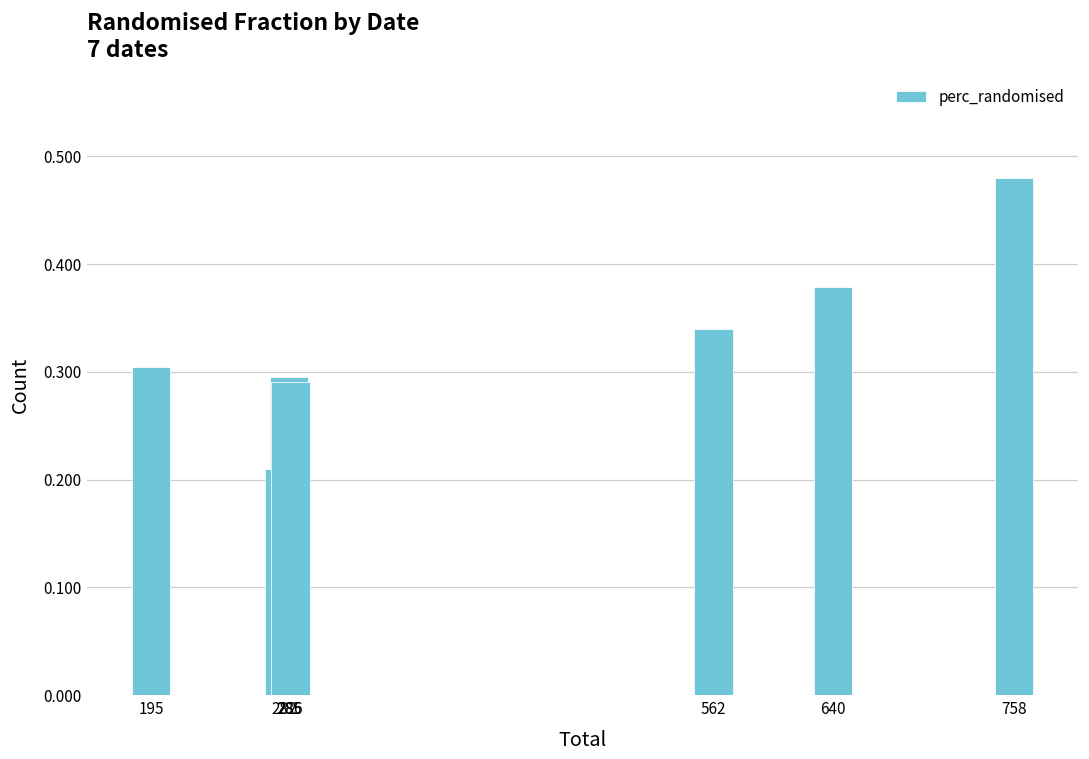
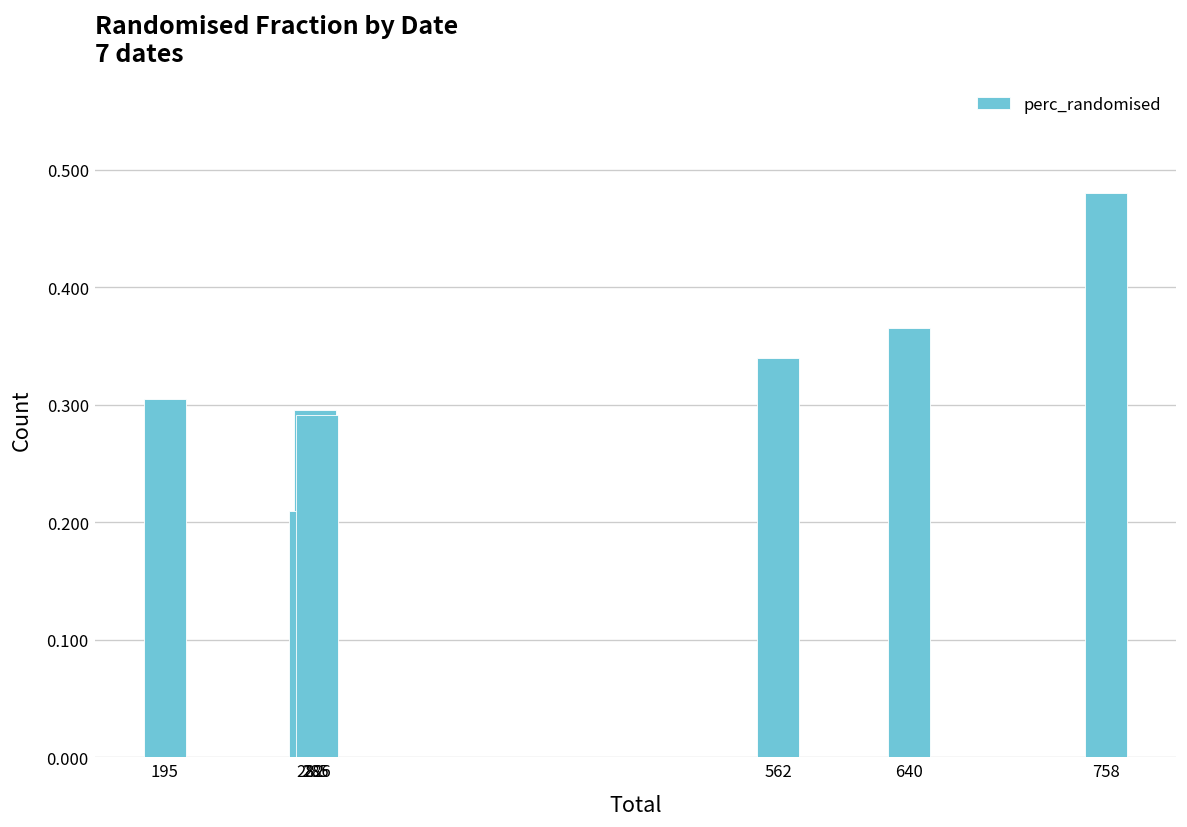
640: 0.38 -> 0.37
